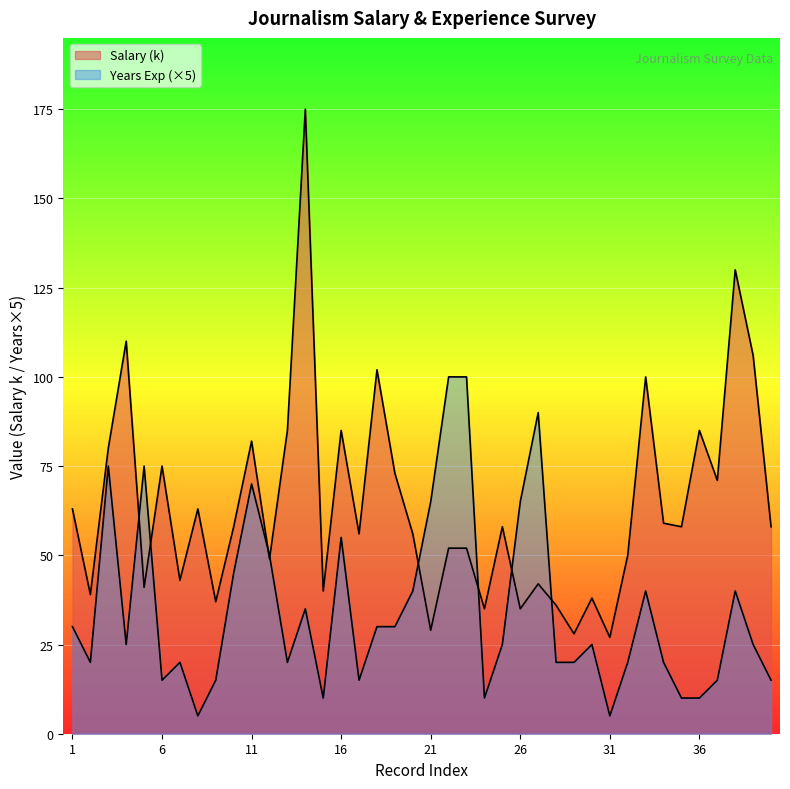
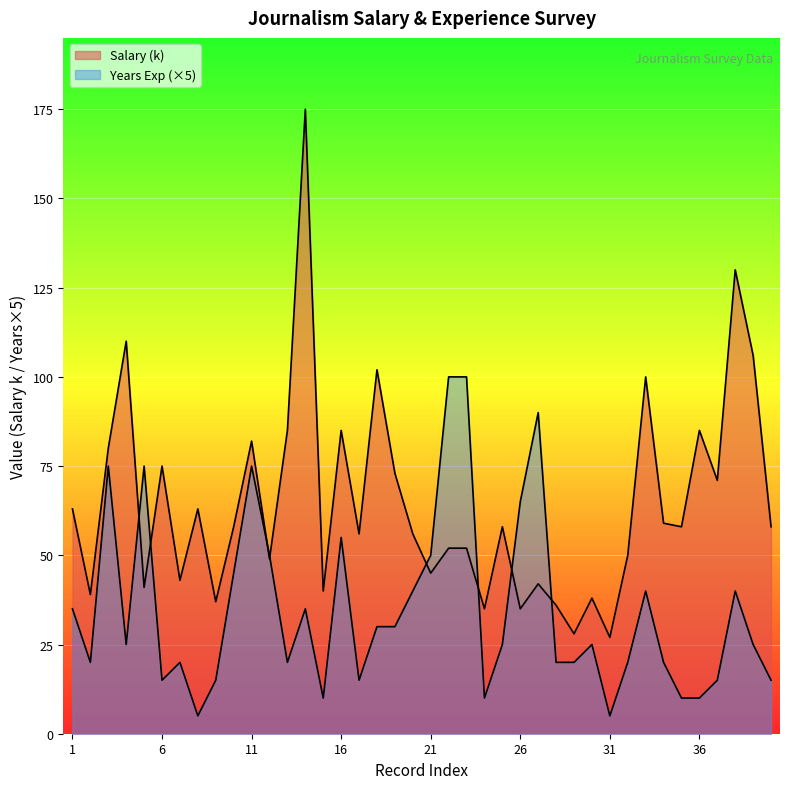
Years Exp (×5), 1: 30 -> 35
Years Exp (×5), 11: 70 -> 75
Salary (k), 21: 29 -> 45
Years Exp (×5), 21: 65 -> 50
